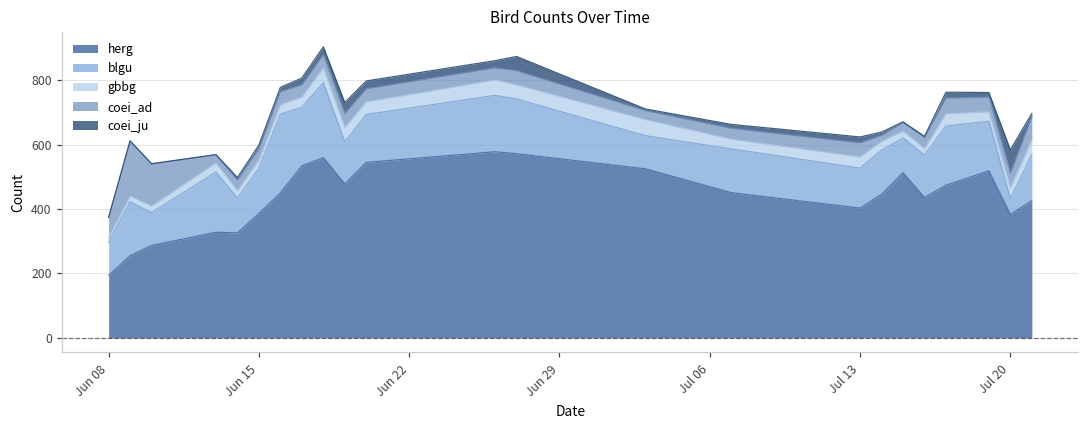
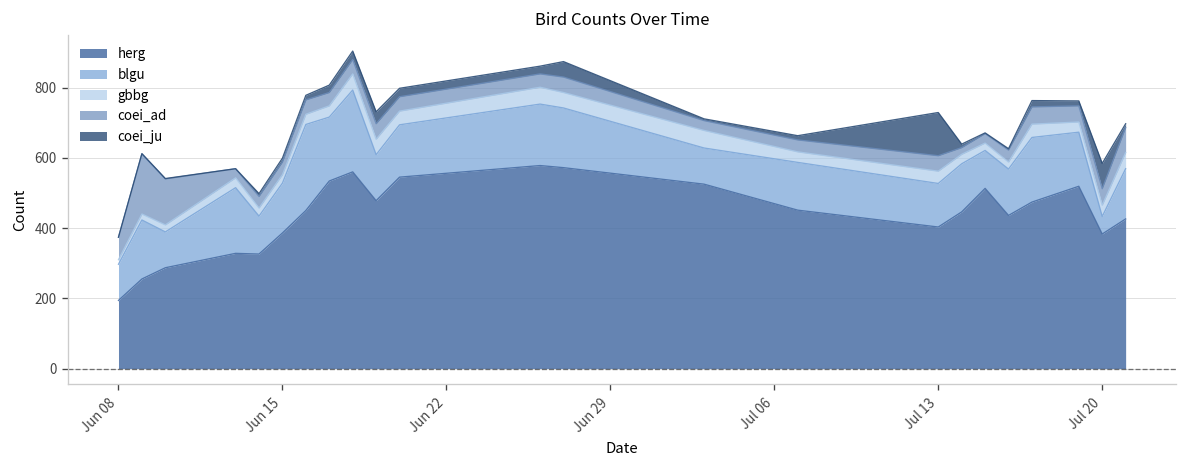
coei_ju, Jul 13: 20 -> 120
